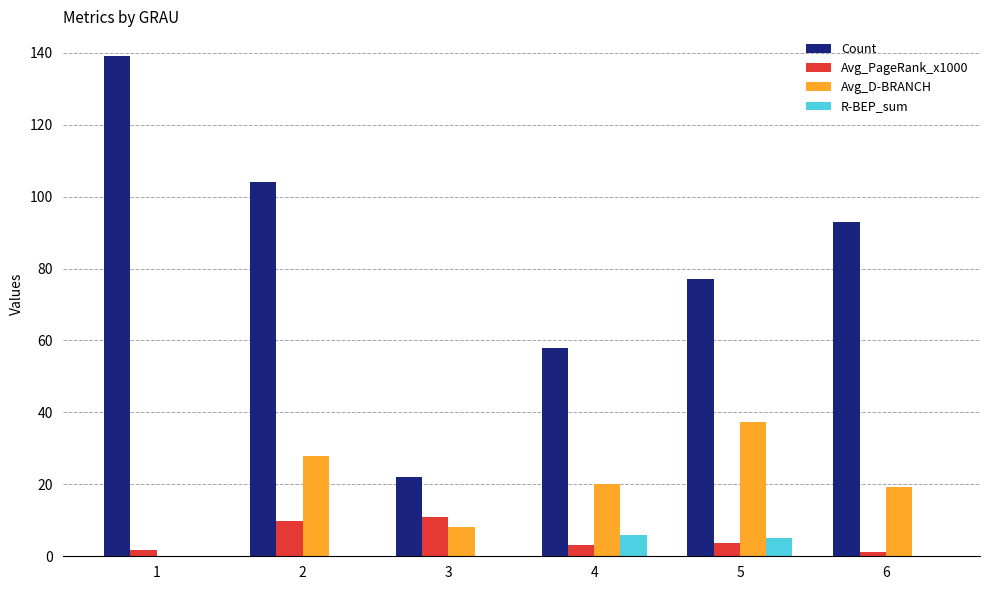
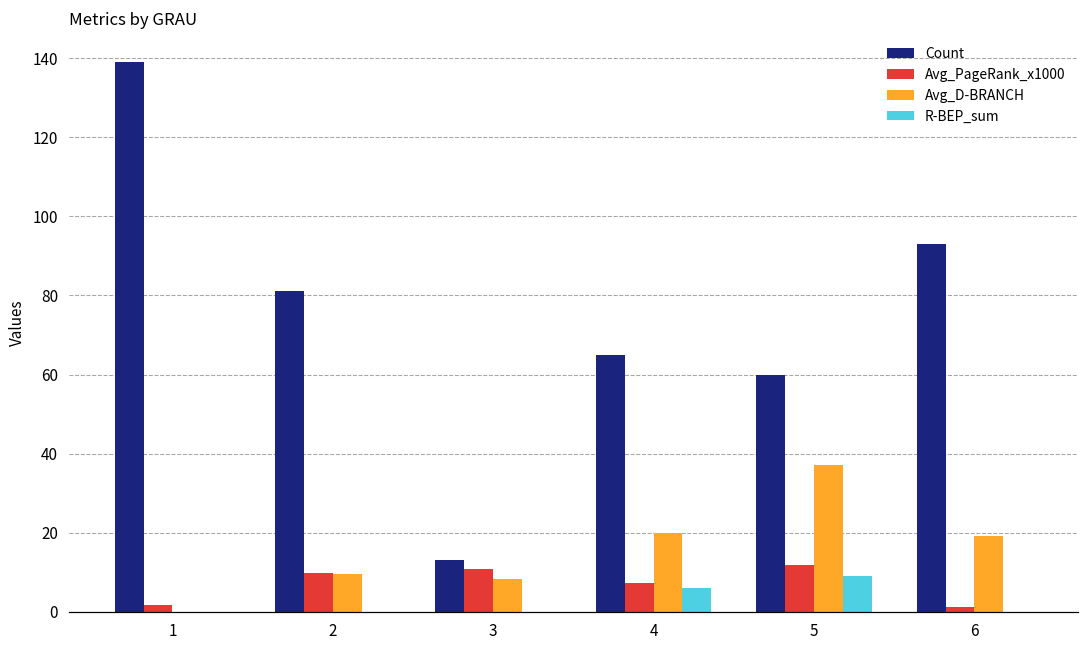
Count, 2: 104 -> 81
Avg_D-BRANCH, 2: 28 -> 10
Count, 3: 22 -> 13
Count, 4: 58 -> 65
Avg_PageRank_x1000, 4: 3 -> 7
Count, 5: 77 -> 60
Avg_PageRank_x1000, 5: 4 -> 12
R-BEP_sum, 5: 5 -> 9
